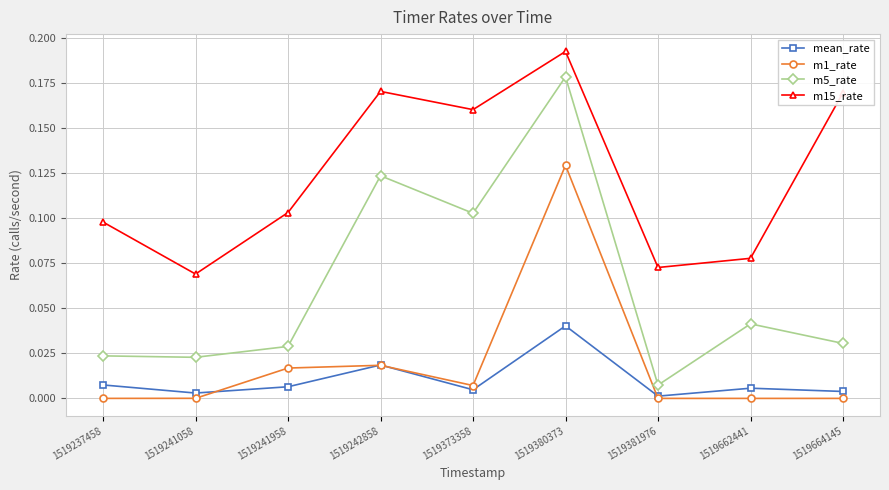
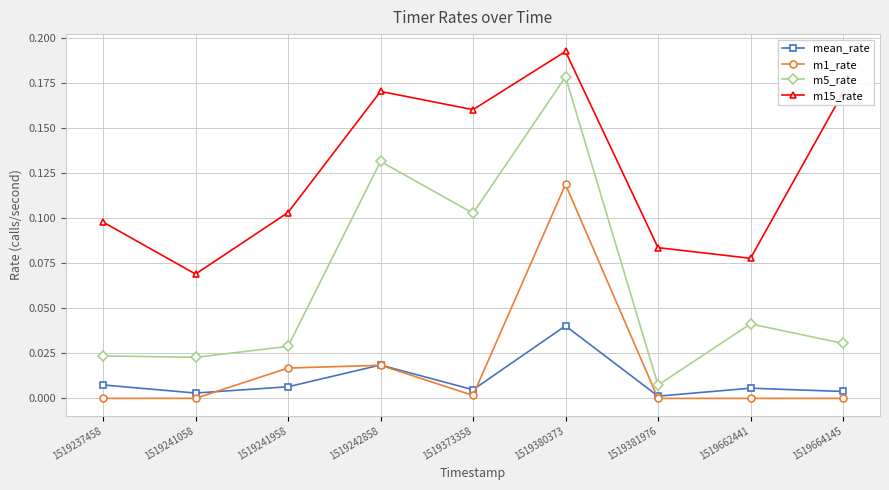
m5_rate, 1519242858: 0.123 -> 0.131
m1_rate, 1519373358: 0.007 -> 0.002
m1_rate, 1519380373: 0.129 -> 0.119
m15_rate, 1519381976: 0.073 -> 0.084
